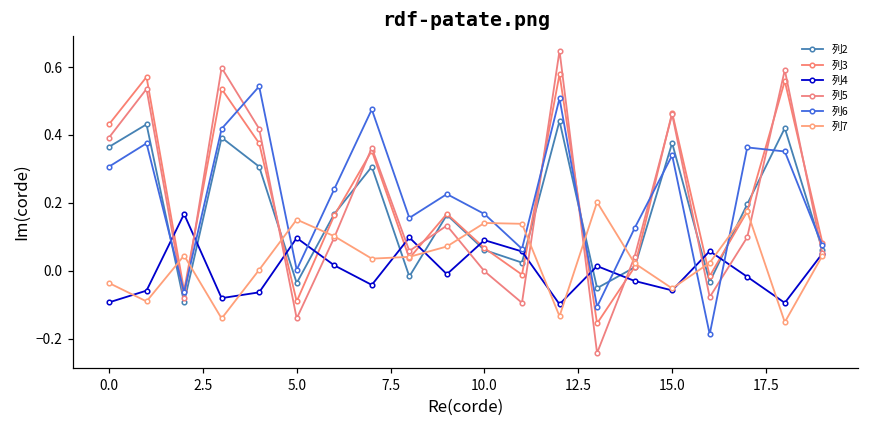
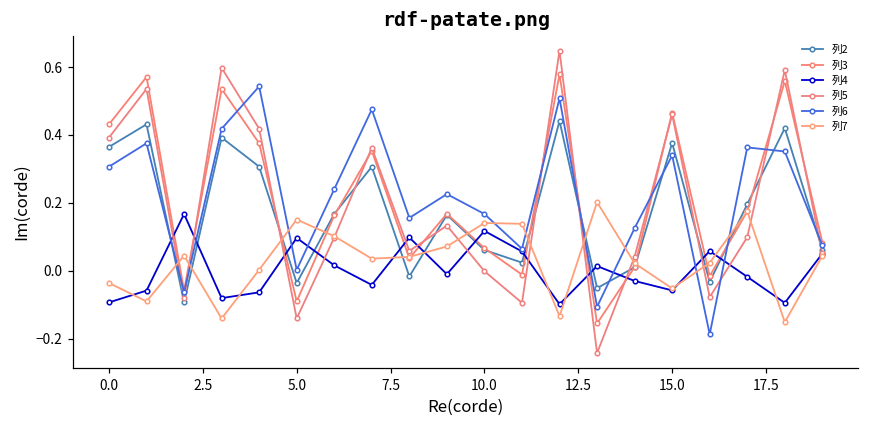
列4, 10.0: 0.09 -> 0.12
